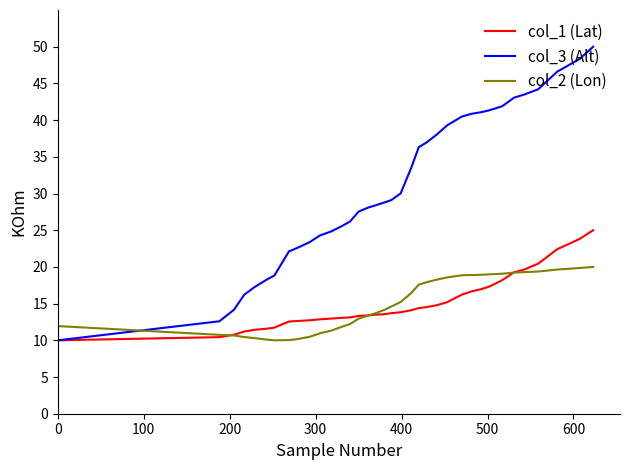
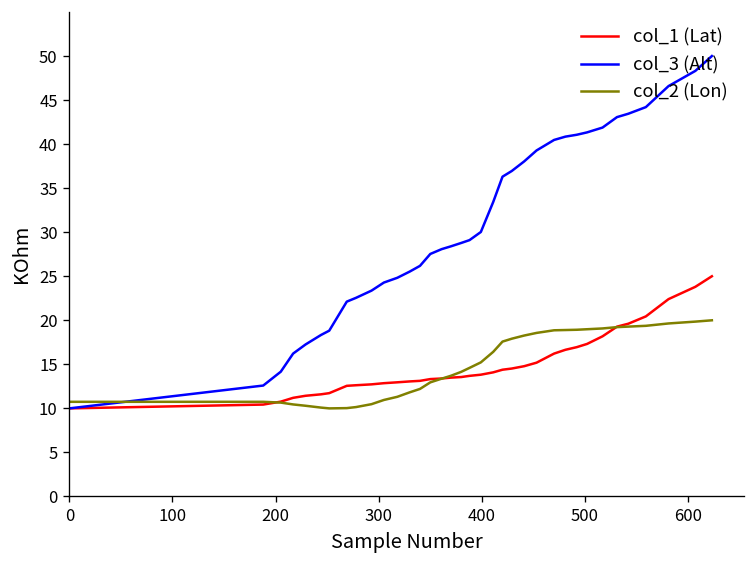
col_2 (Lon), 0: 12 -> 11
